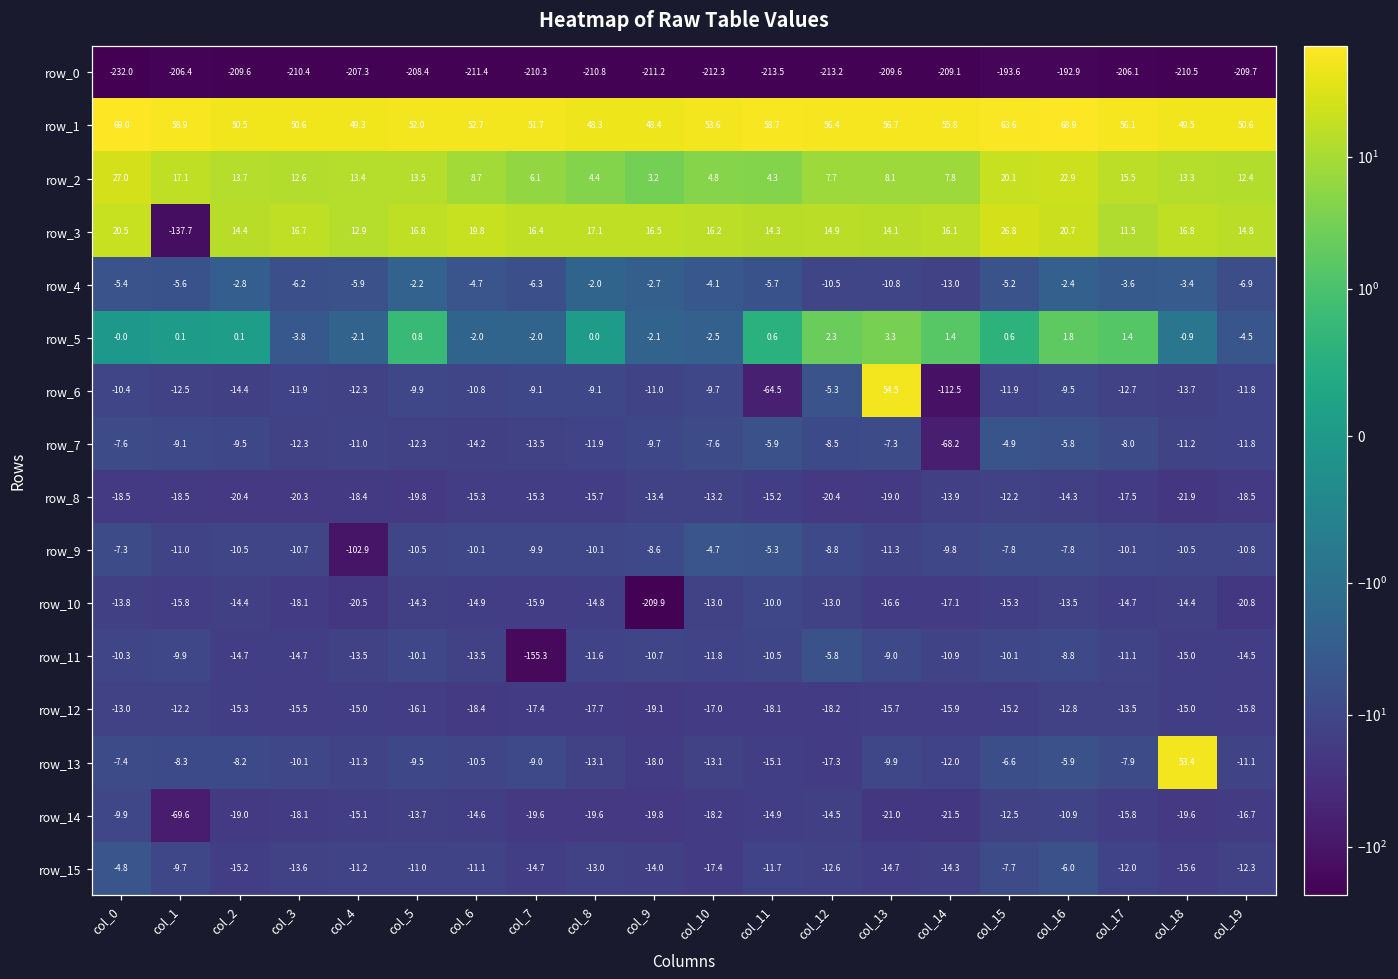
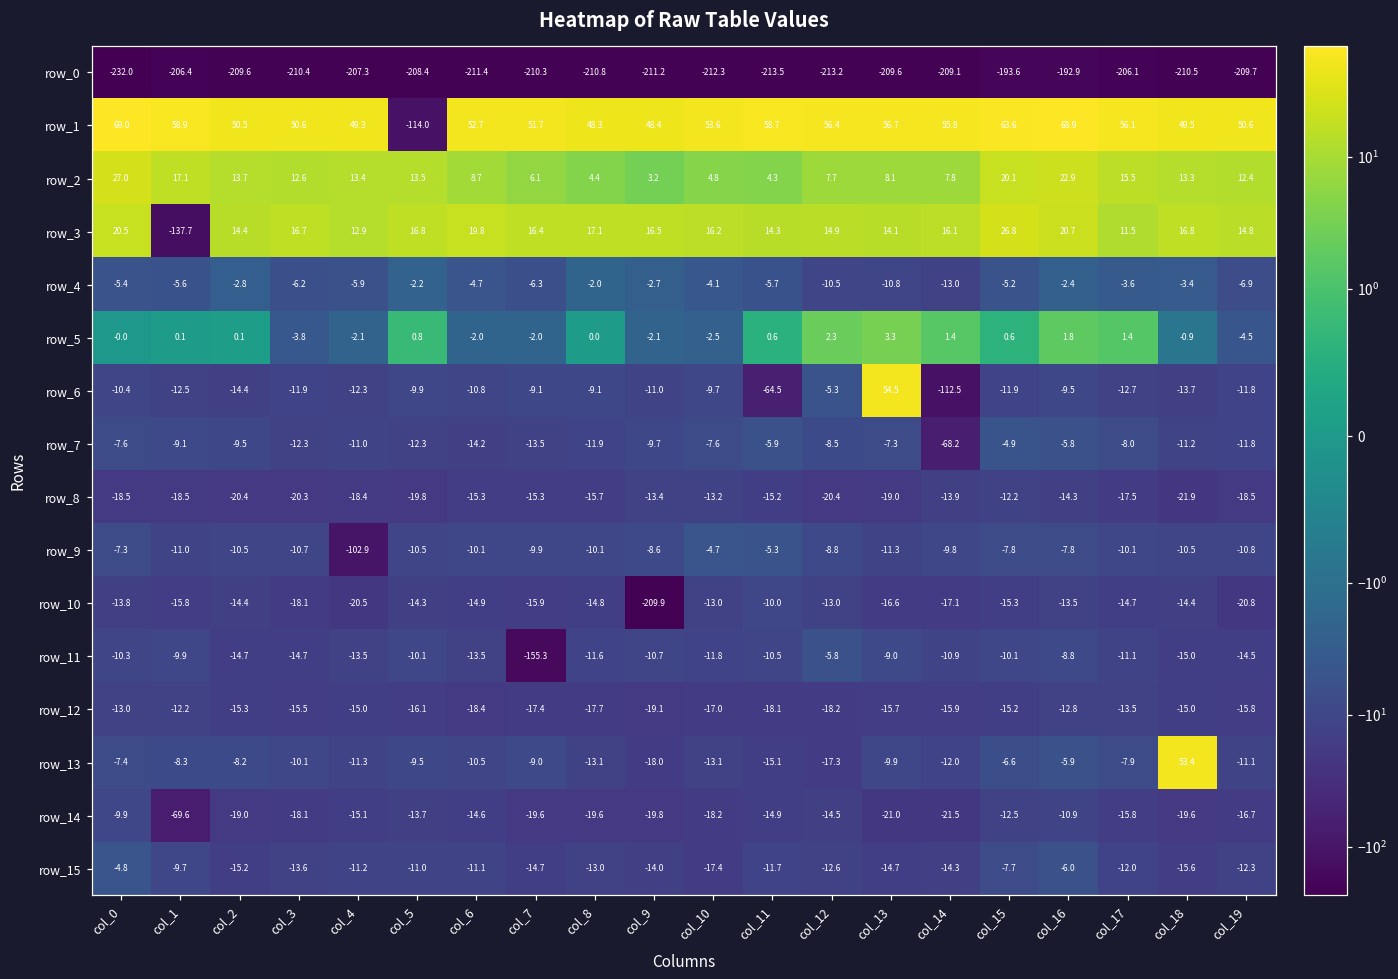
row_1, col_5: 52.0 -> -114.0
